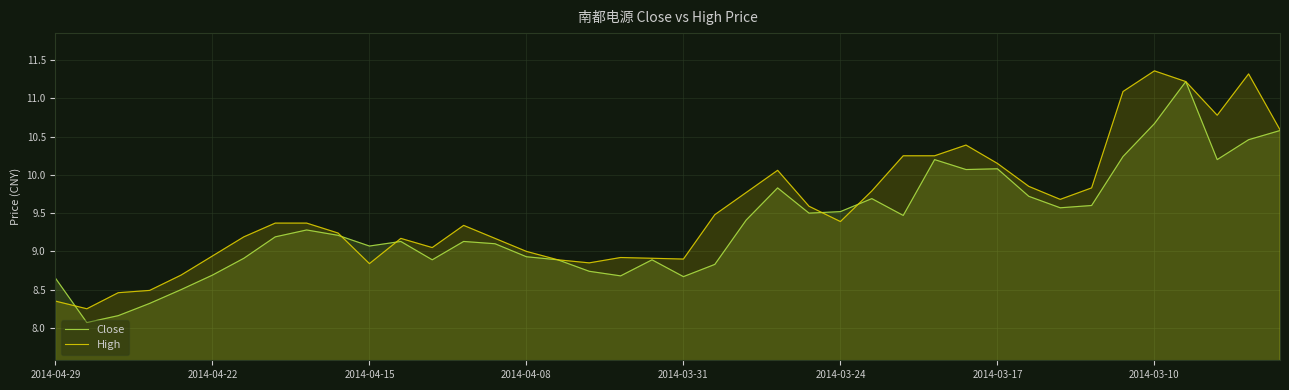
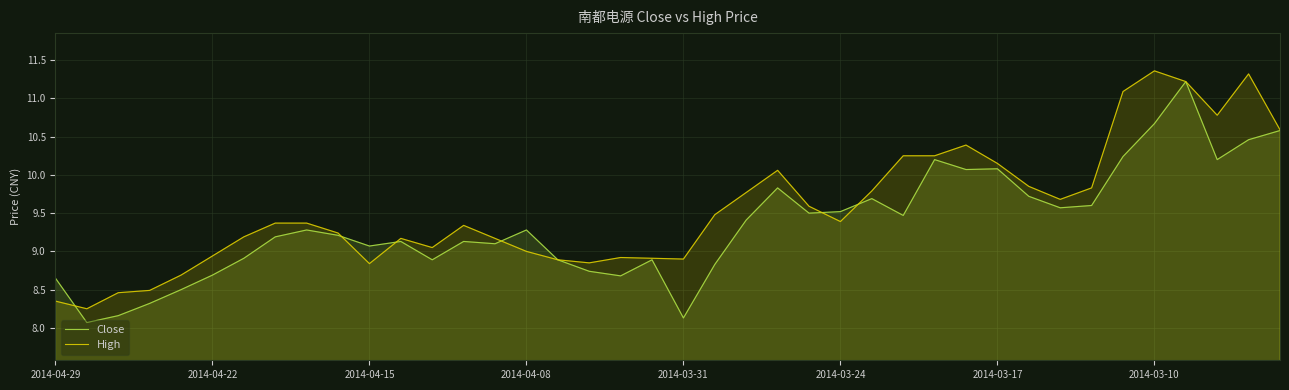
Close, 2014-04-08: 8.9 -> 9.3
Close, 2014-03-31: 8.7 -> 8.1
